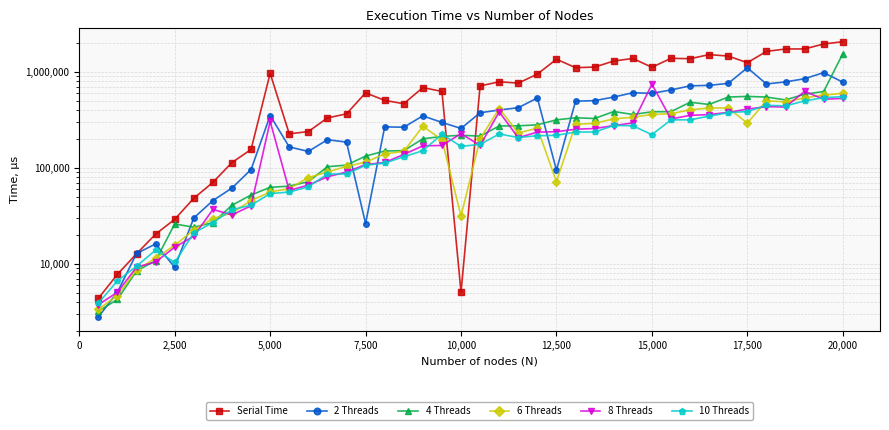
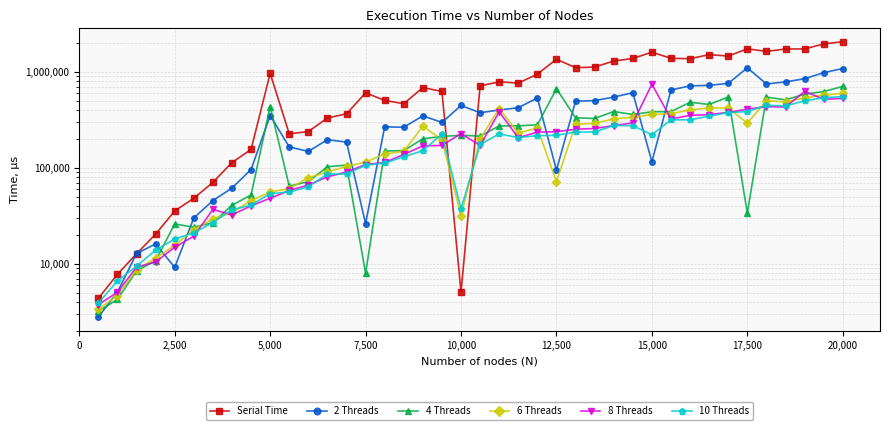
Serial Time, 2,500: 29,000 -> 36,000
10 Threads, 2,500: 10,000 -> 18,000
4 Threads, 5,000: 60,000 -> 400,000
8 Threads, 5,000: 310,000 -> 50,000
4 Threads, 7,500: 130,000 -> 8,000
2 Threads, 10,000: 260,000 -> 400,000
10 Threads, 10,000: 170,000 -> 37,000
4 Threads, 12,500: 320,000 -> 700,000
Serial Time, 15,000: 1,100,000 -> 1,600,000
2 Threads, 15,000: 600,000 -> 120,000
Serial Time, 17,500: 1,300,000 -> 1,700,000
4 Threads, 17,500: 600,000 -> 34,000
2 Threads, 20,000: 800,000 -> 1,100,000
4 Threads, 20,000: 1,500,000 -> 700,000
